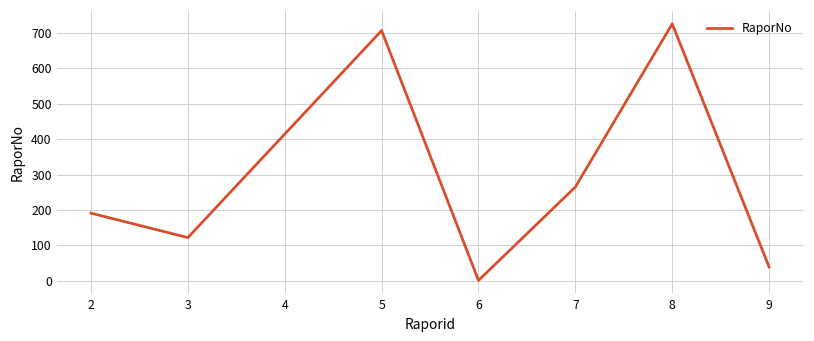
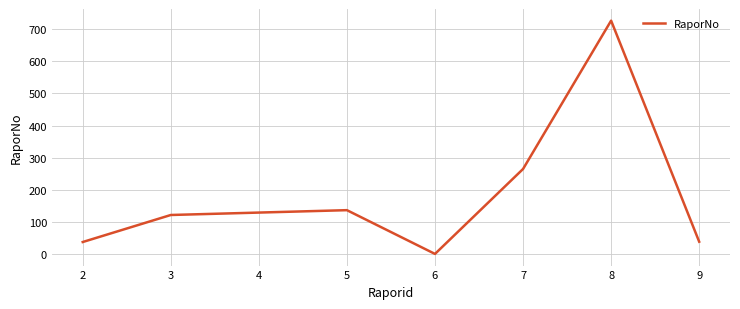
2: 190 -> 40
5: 710 -> 140
